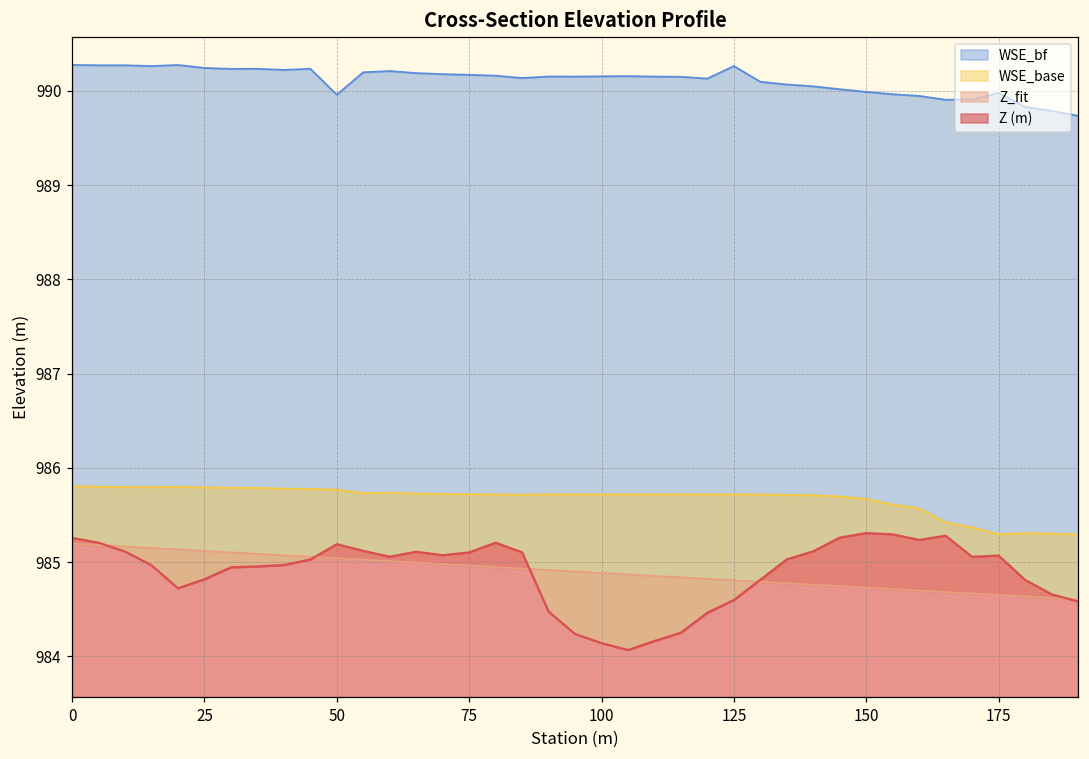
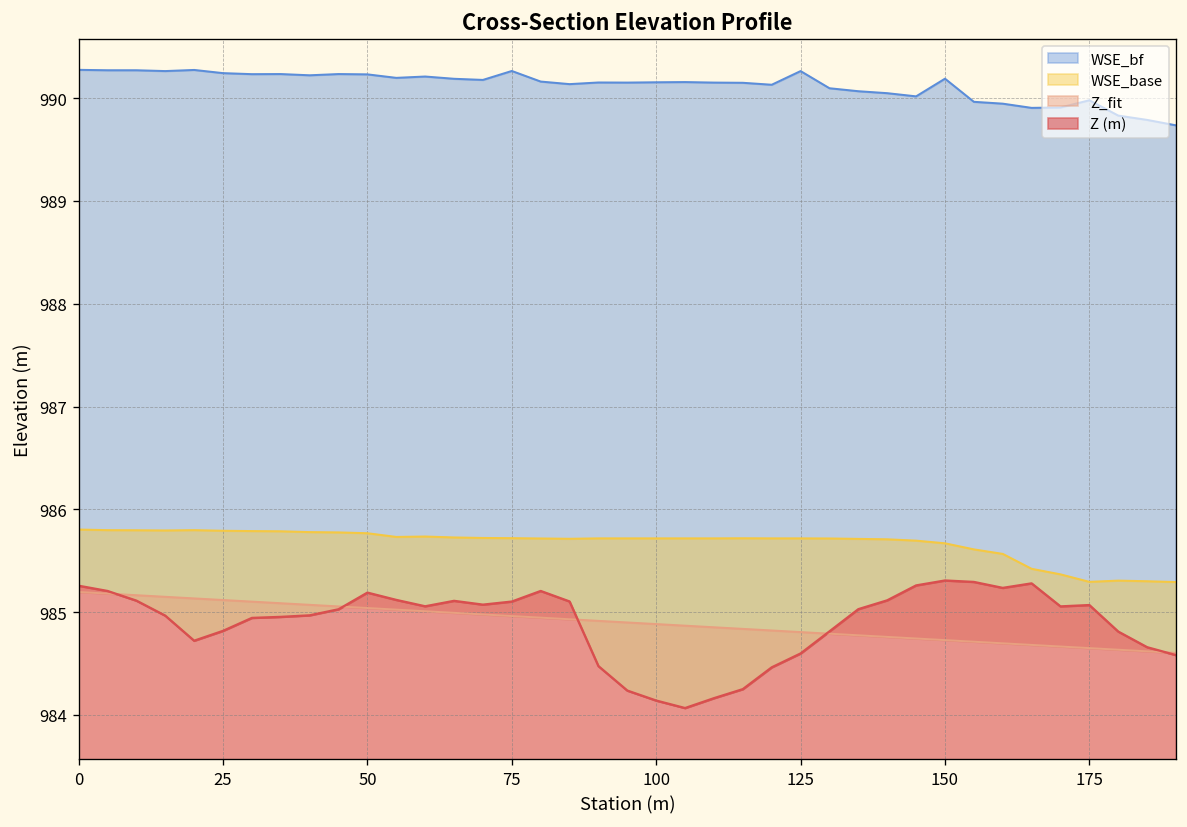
WSE_bf, 50: 990.0 -> 990.2
WSE_bf, 75: 990.2 -> 990.3
WSE_bf, 150: 990.0 -> 990.2
